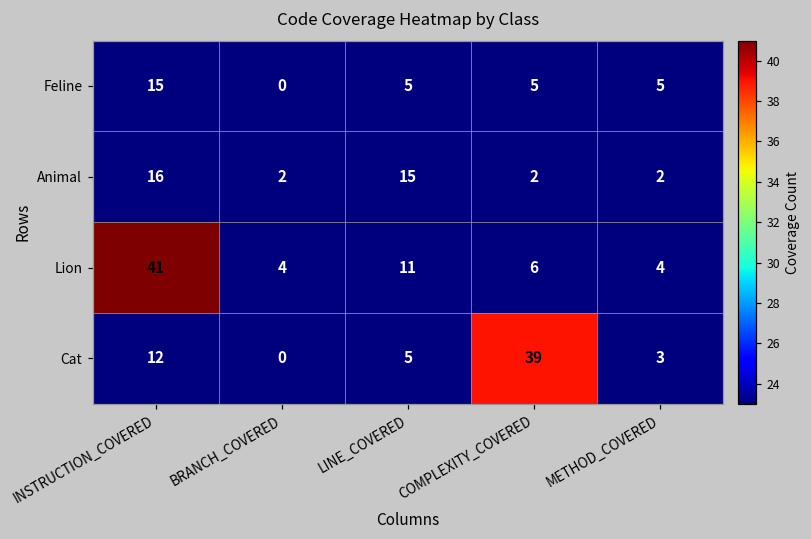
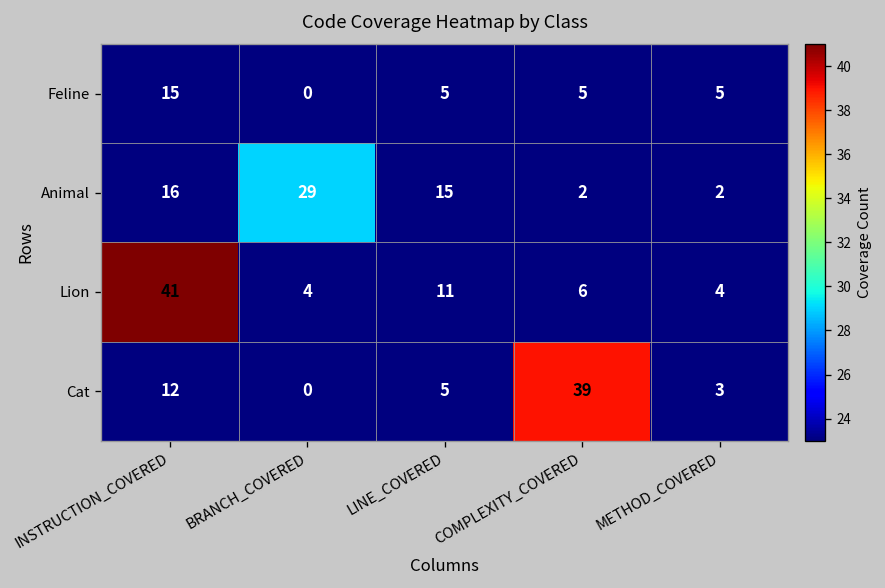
Animal, BRANCH_COVERED: 2 -> 29
